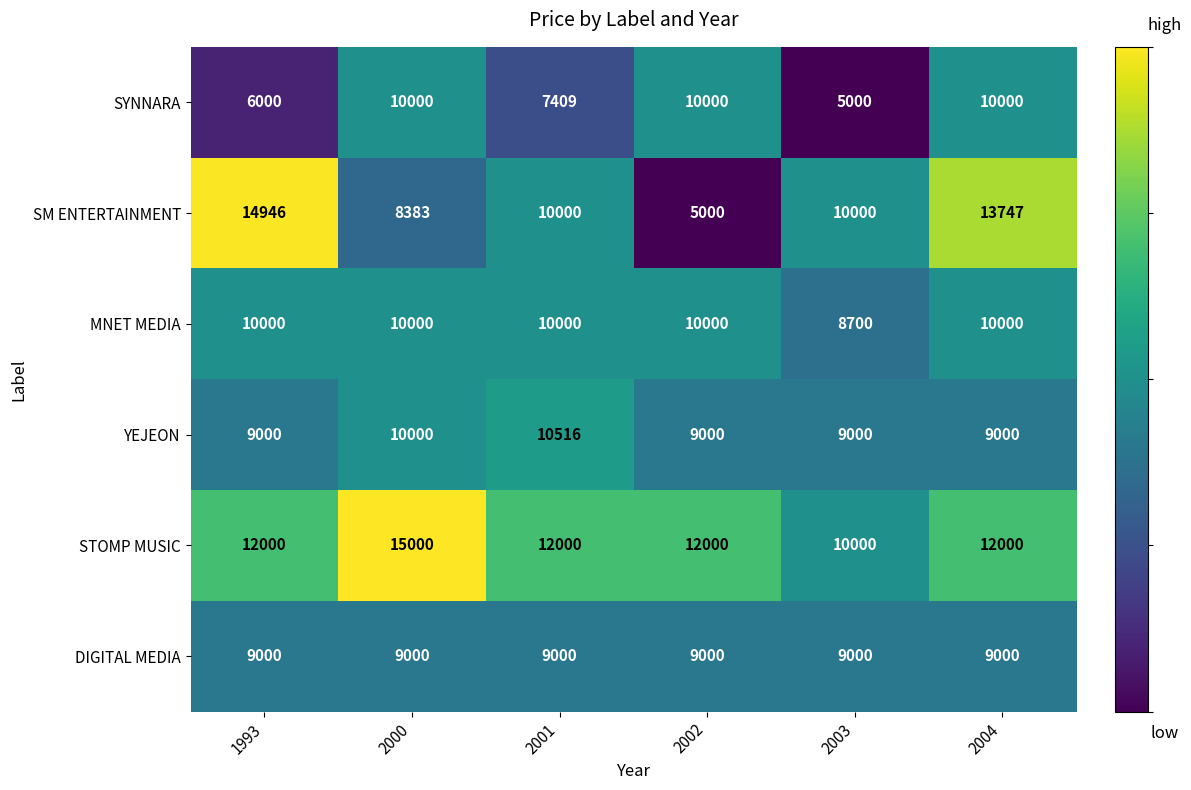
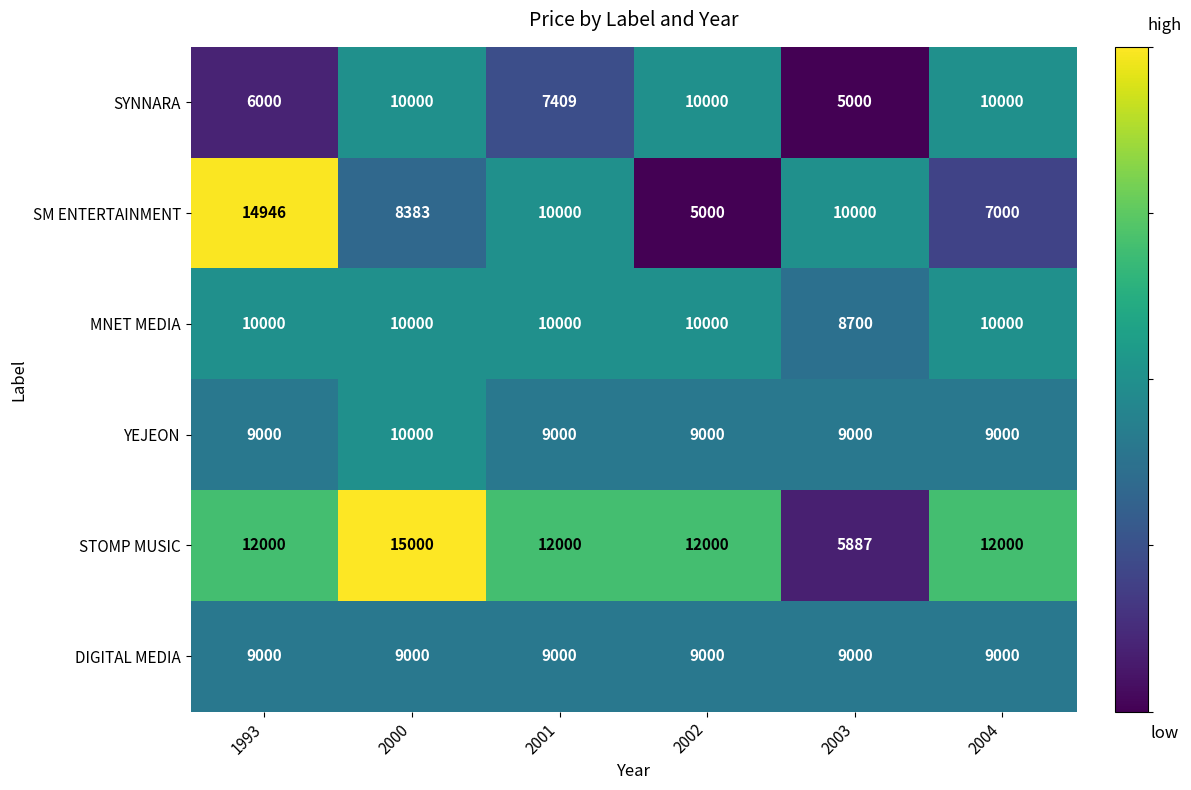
SM ENTERTAINMENT, 2004: 13747 -> 7000
YEJEON, 2001: 10516 -> 9000
STOMP MUSIC, 2003: 10000 -> 5887
